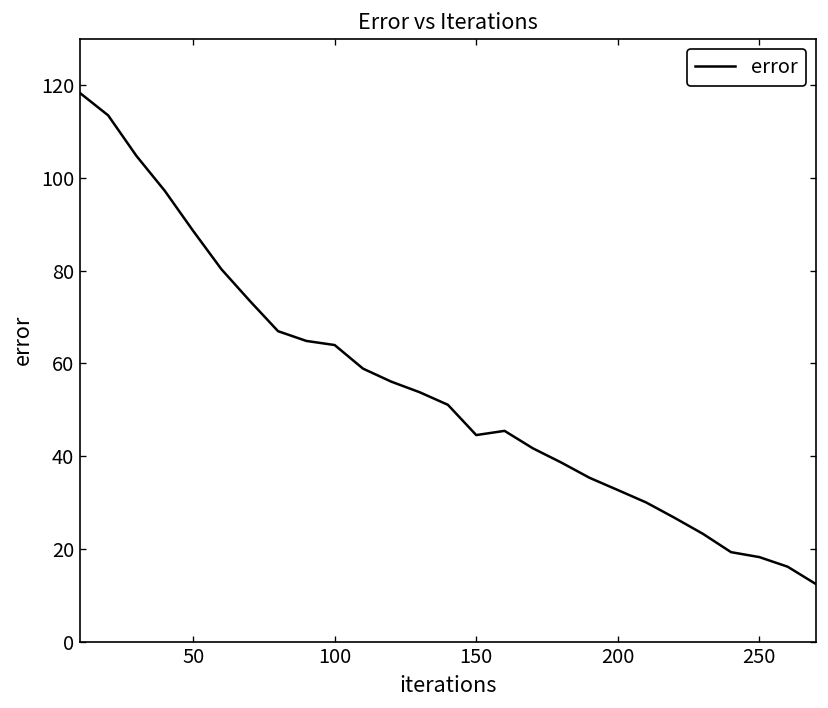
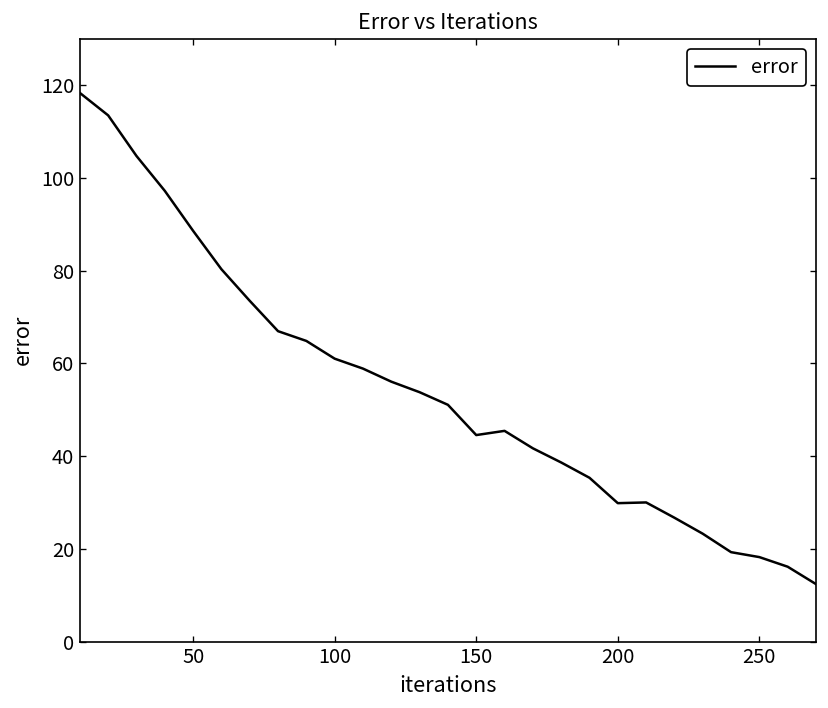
100: 64 -> 61
200: 33 -> 30
